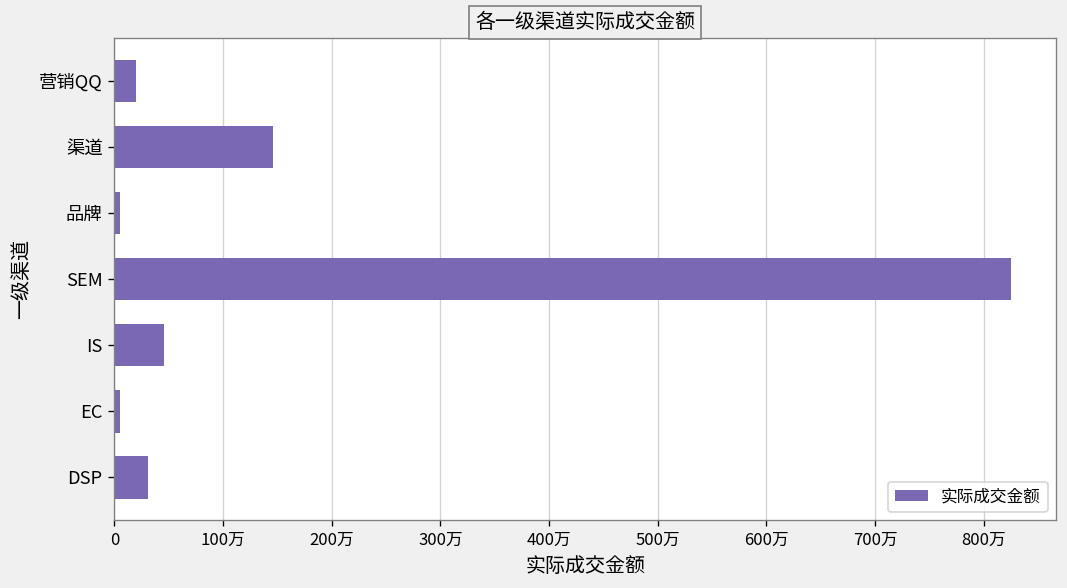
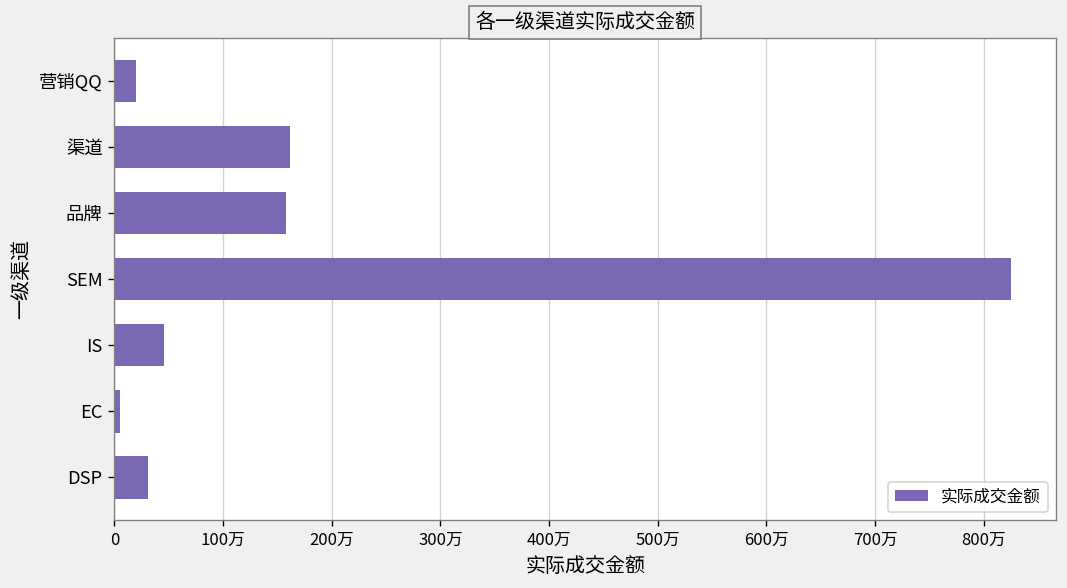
渠道: 150万 -> 160万
品牌: 0万 -> 160万
